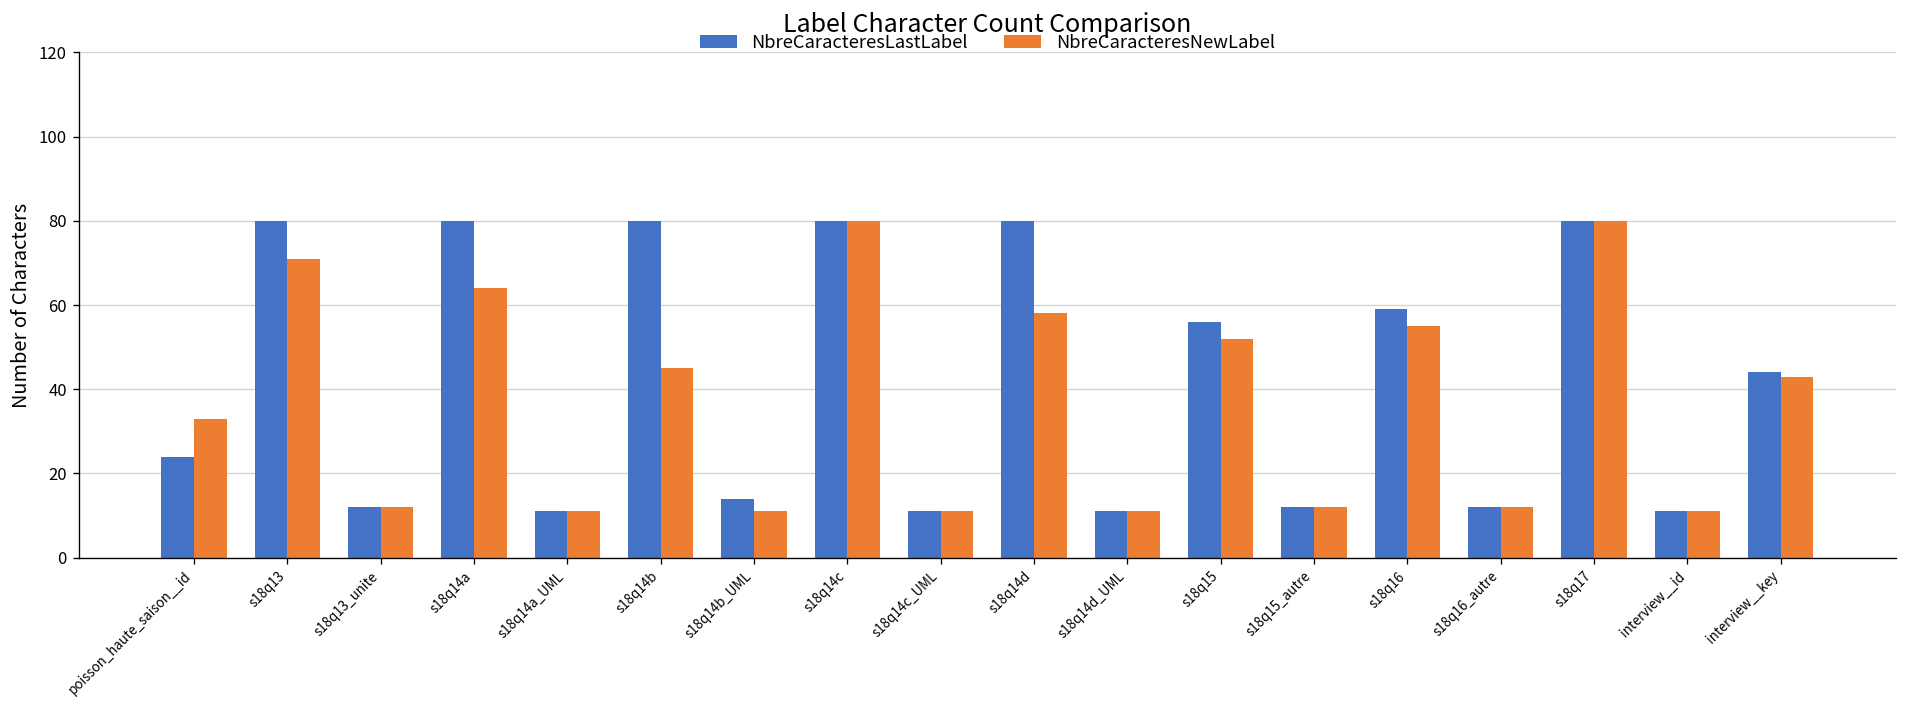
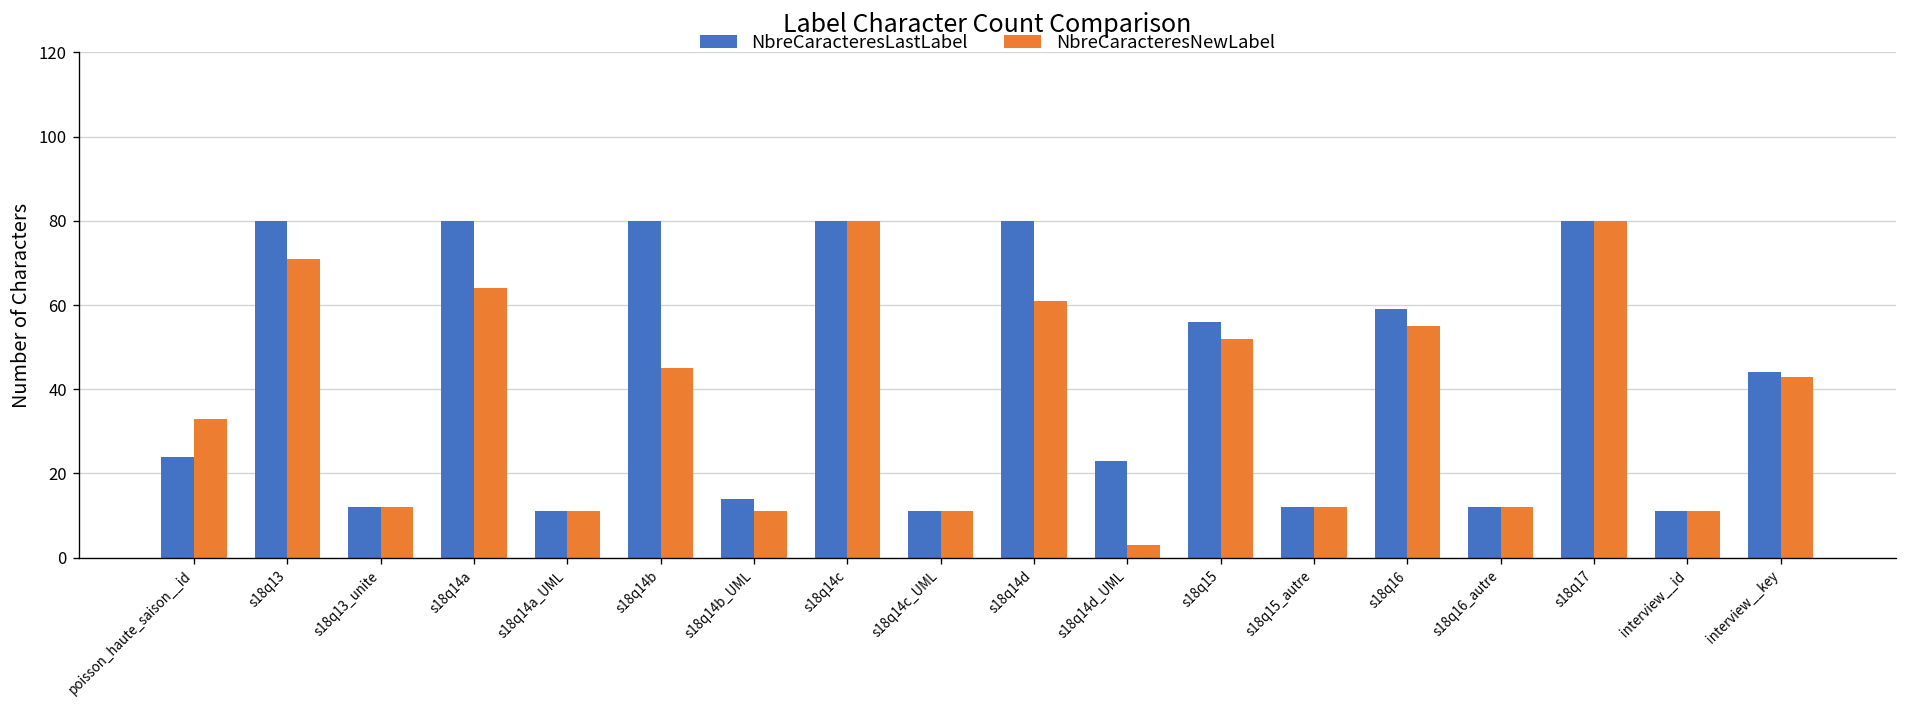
NbreCaracteresNewLabel, s18q14d: 58 -> 61
NbreCaracteresLastLabel, s18q14d_UML: 11 -> 23
NbreCaracteresNewLabel, s18q14d_UML: 11 -> 3
